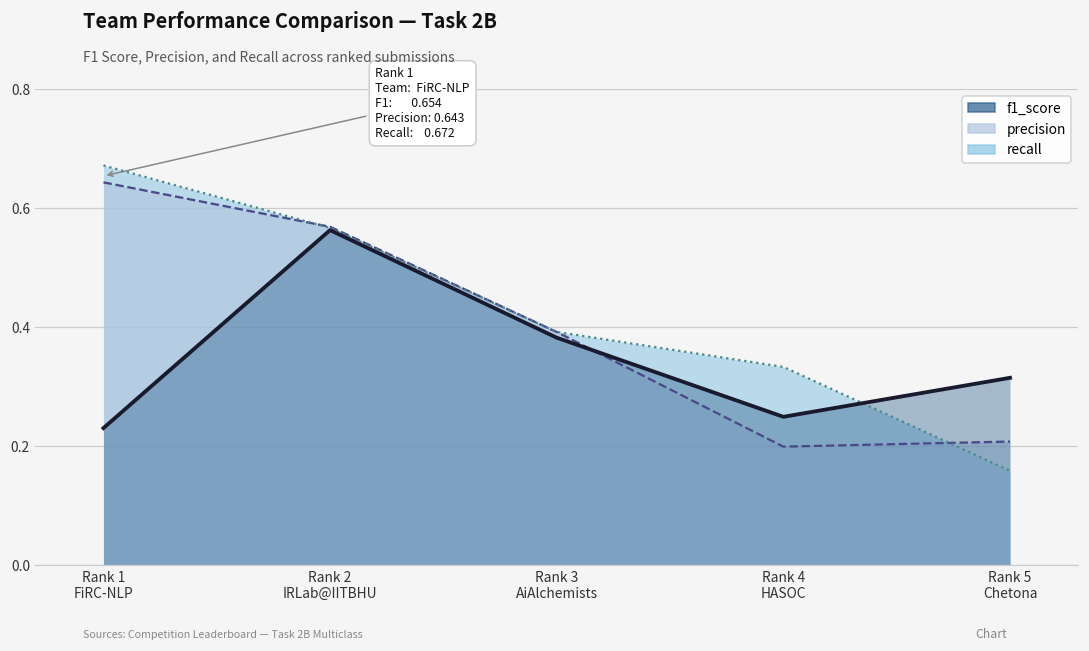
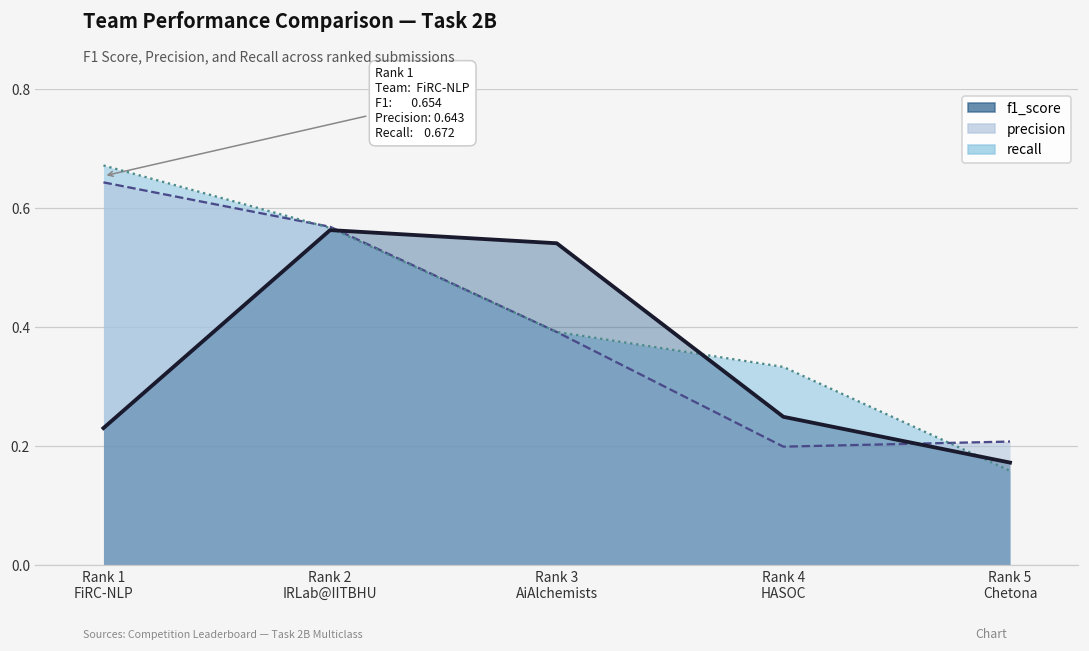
f1_score, Rank 3 AiAlchemists: 0.38 -> 0.54
f1_score, Rank 5 Chetona: 0.32 -> 0.17
